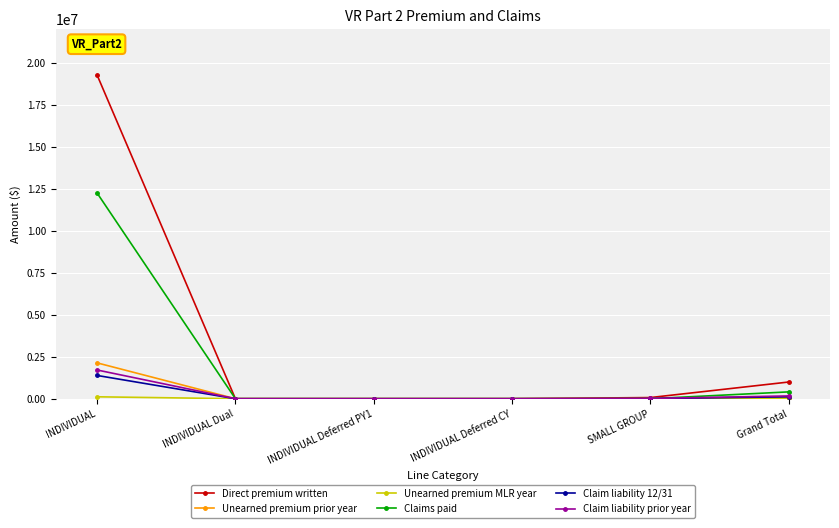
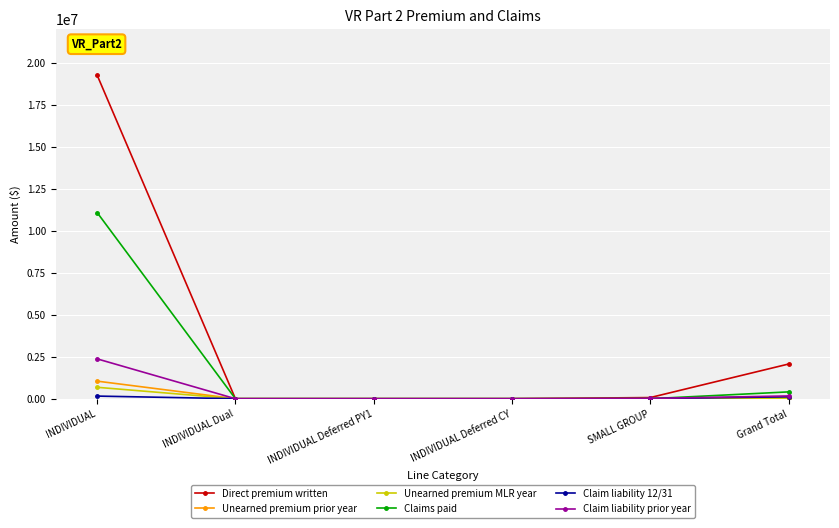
Unearned premium prior year, INDIVIDUAL: 2100000 -> 1000000
Unearned premium MLR year, INDIVIDUAL: 100000 -> 700000
Claims paid, INDIVIDUAL: 12200000 -> 11100000
Claim liability 12/31, INDIVIDUAL: 1400000 -> 200000
Claim liability prior year, INDIVIDUAL: 1700000 -> 2400000
Direct premium written, Grand Total: 1000000 -> 2100000
